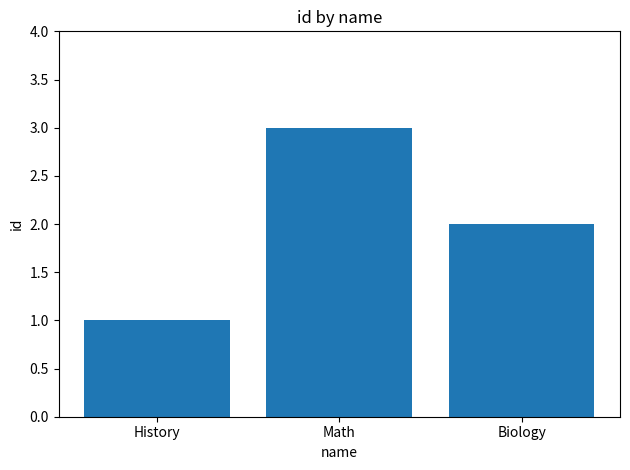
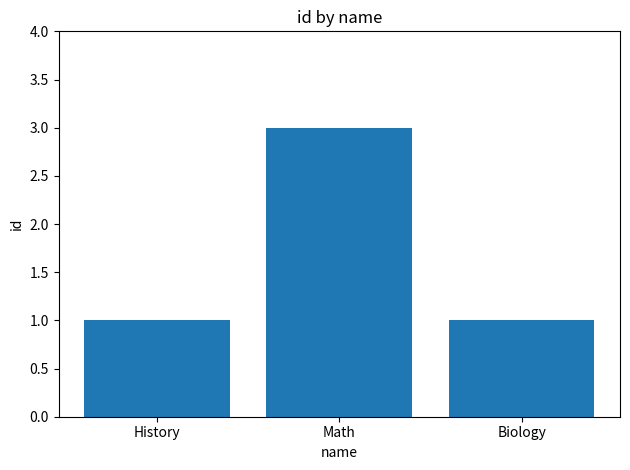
Biology: 2 -> 1
